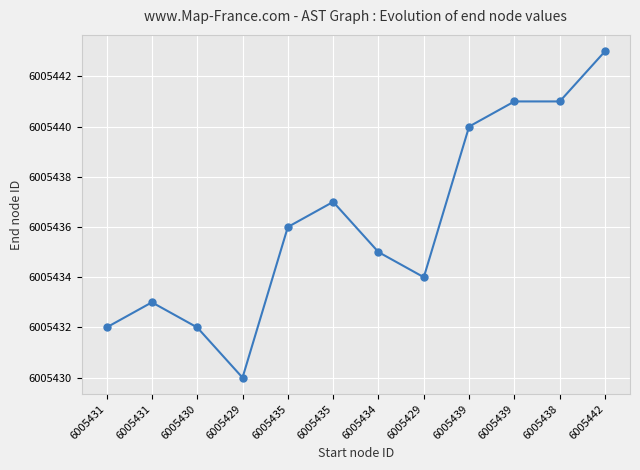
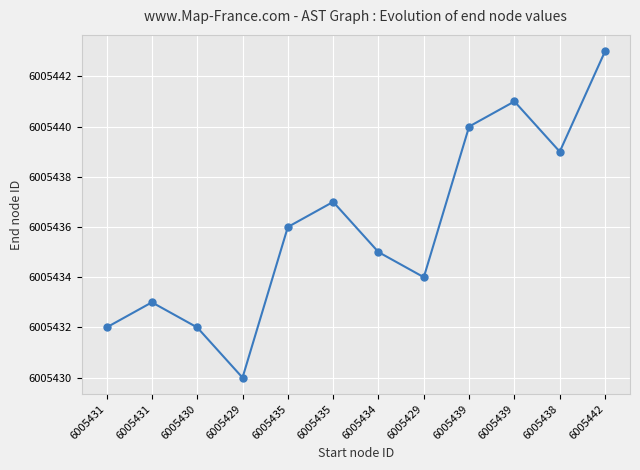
6005438: 6005441 -> 6005439
